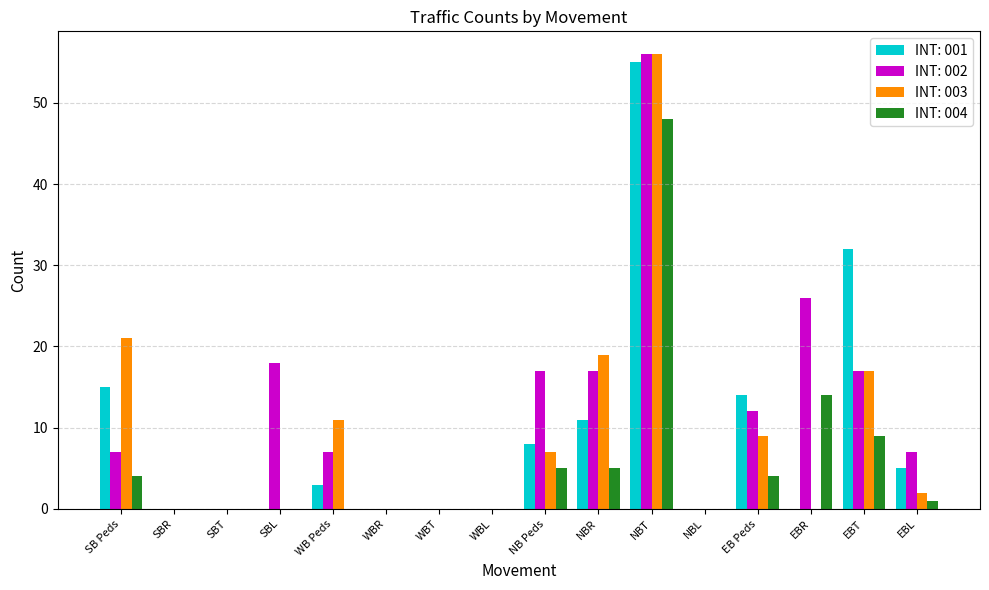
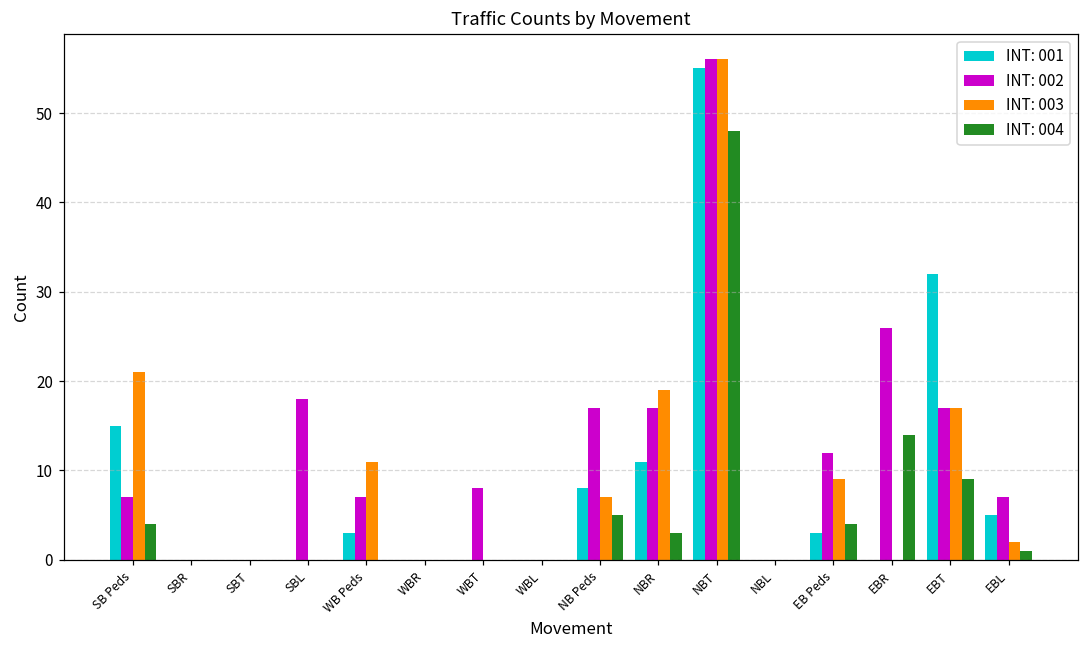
INT: 002, WBT: 0 -> 8
INT: 004, NBR: 5 -> 3
INT: 001, EB Peds: 14 -> 3
